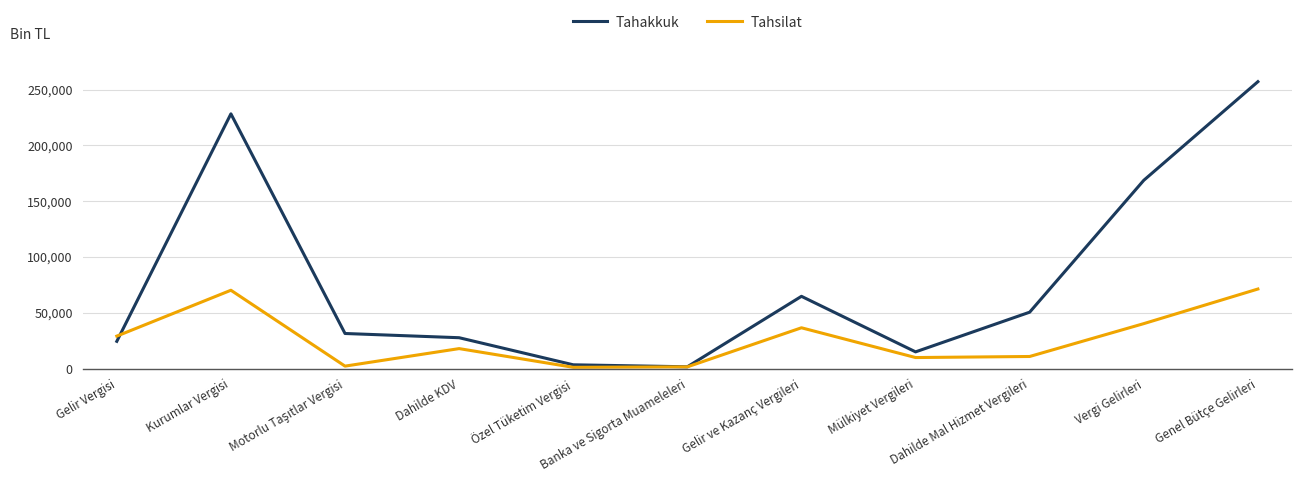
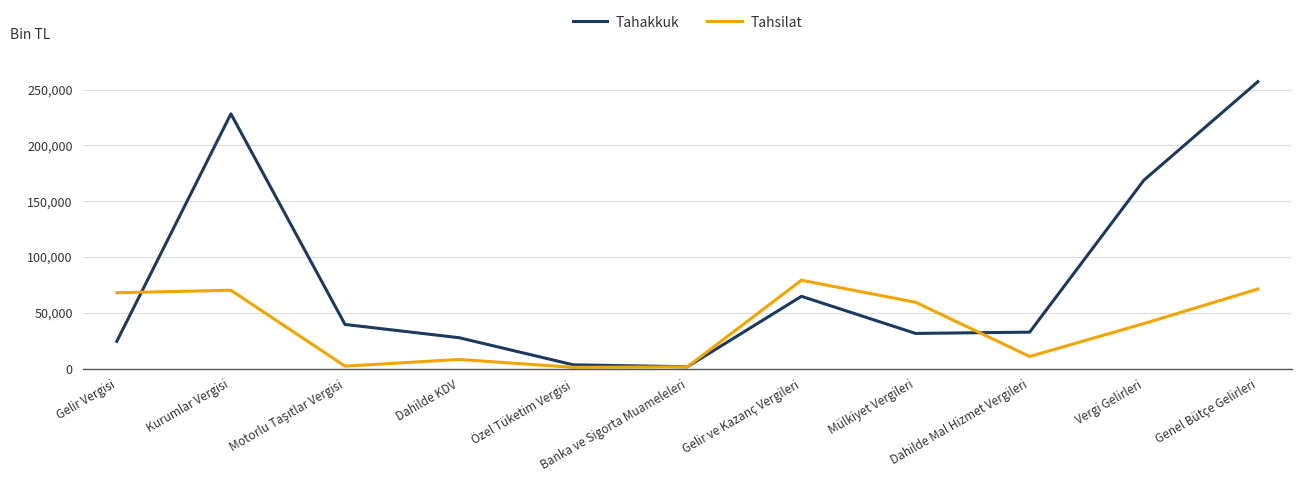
Tahsilat, Gelir Vergisi: 29,000 -> 68,000
Tahakkuk, Motorlu Taşıtlar Vergisi: 31,000 -> 40,000
Tahsilat, Dahilde KDV: 18,000 -> 8,000
Tahsilat, Gelir ve Kazanç Vergileri: 37,000 -> 79,000
Tahakkuk, Mülkiyet Vergileri: 15,000 -> 32,000
Tahsilat, Mülkiyet Vergileri: 10,000 -> 59,000
Tahakkuk, Dahilde Mal Hizmet Vergileri: 51,000 -> 33,000
